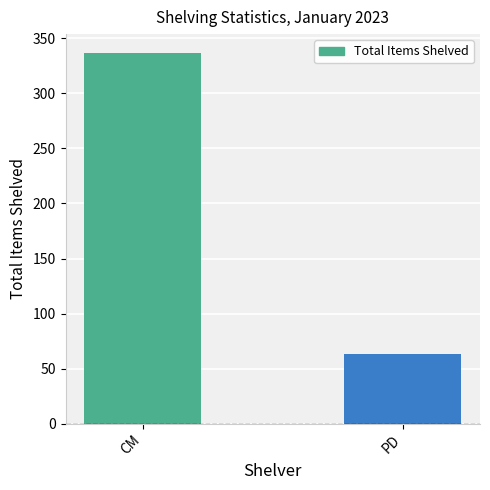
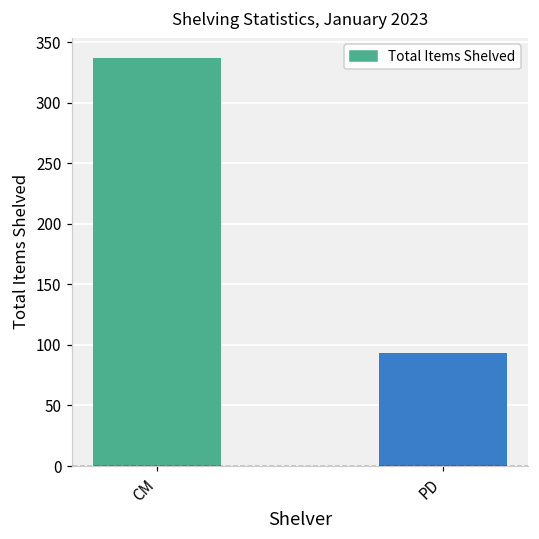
PD: 63 -> 93
